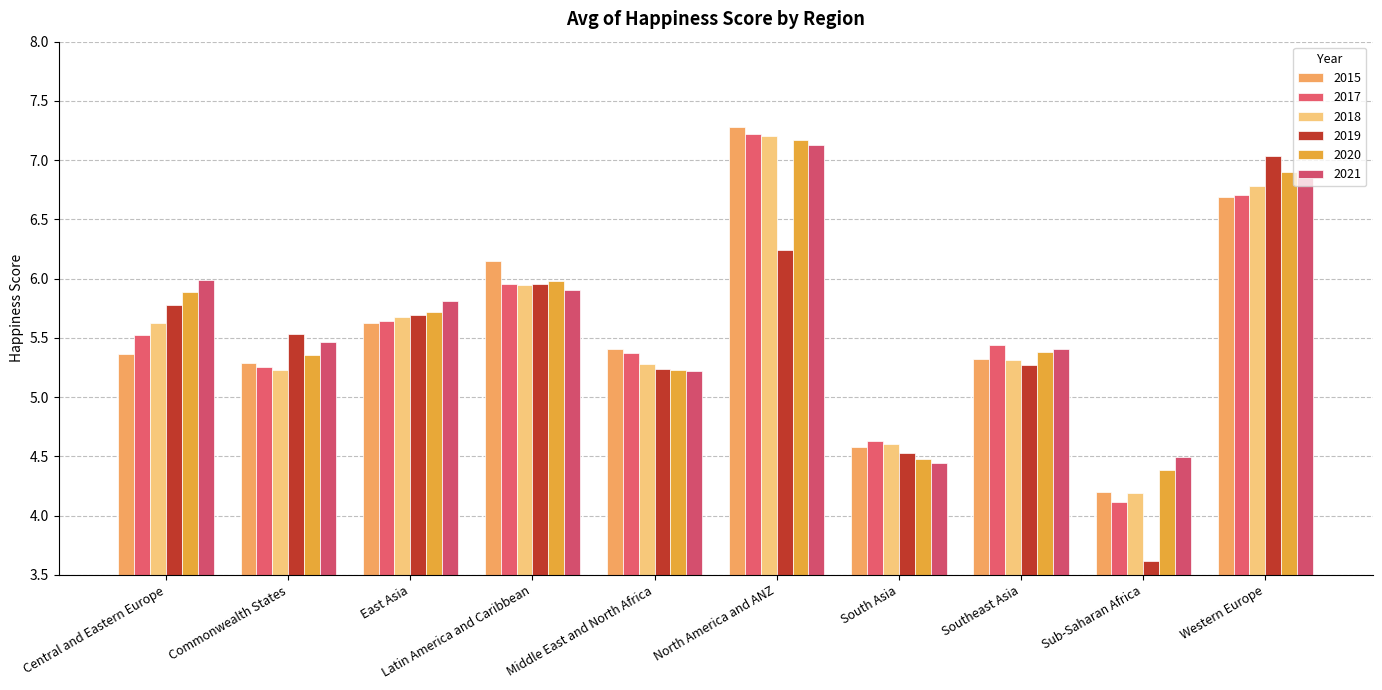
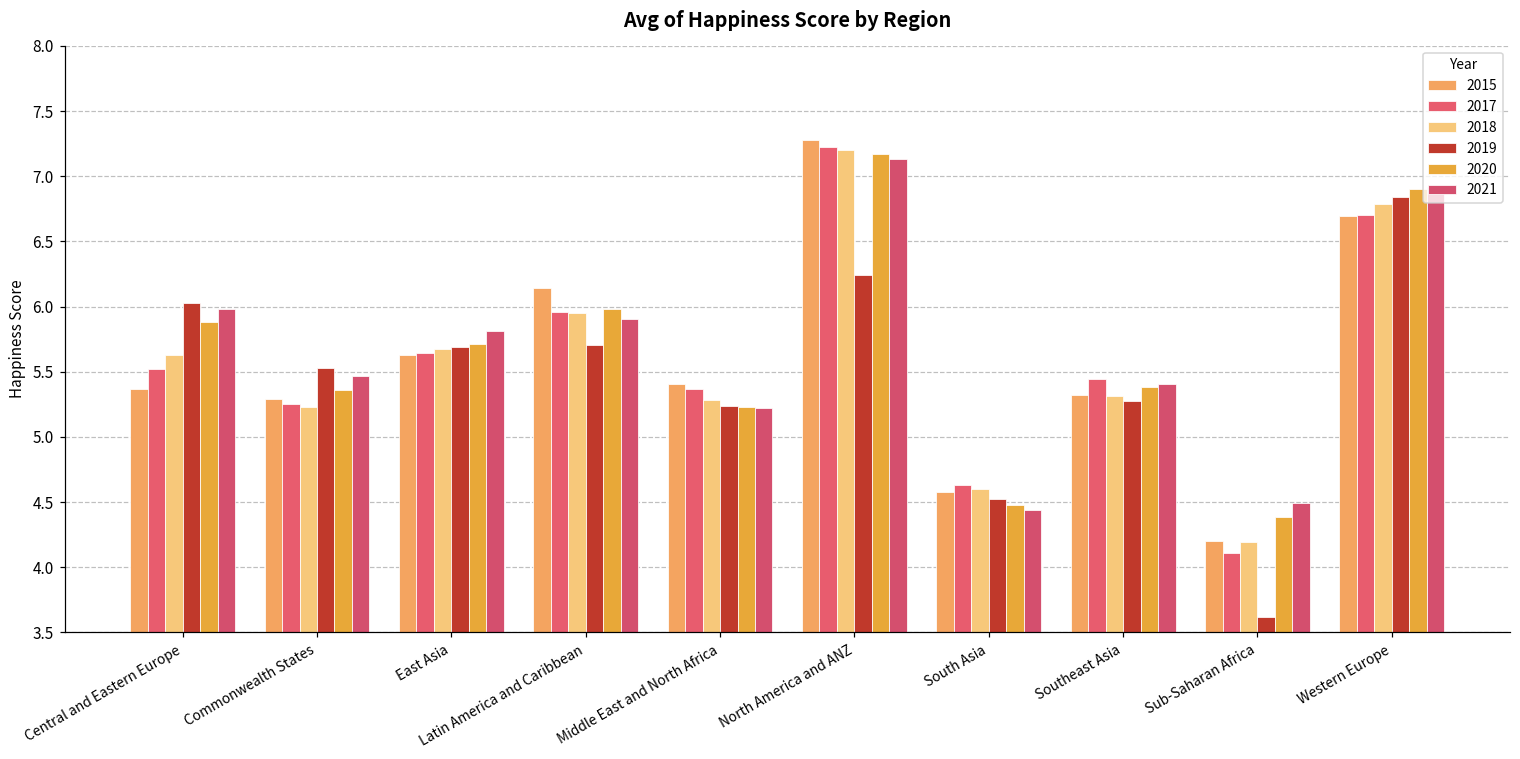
2019, Central and Eastern Europe: 5.78 -> 6.03
2019, Latin America and Caribbean: 5.96 -> 5.70
2019, Western Europe: 7.03 -> 6.84
